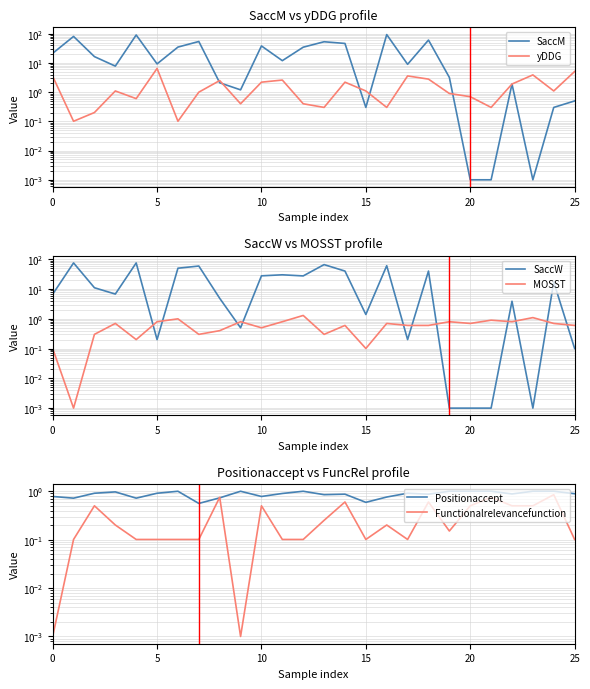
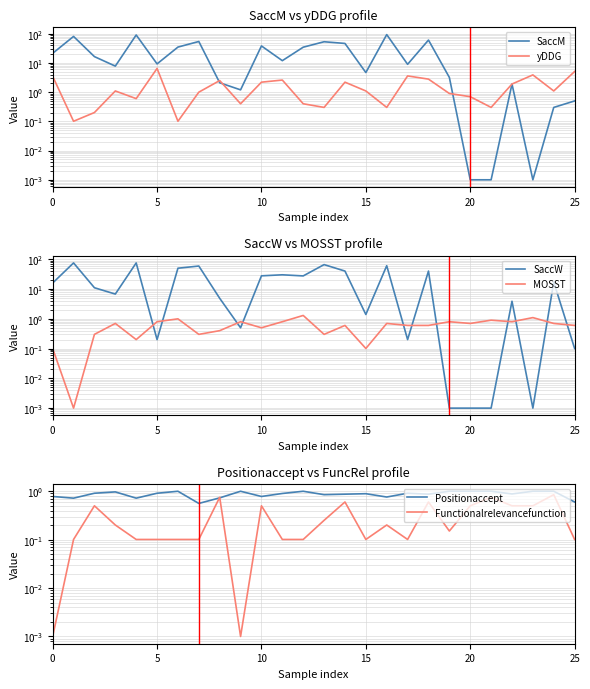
SaccM vs yDDG profile, SaccM, 15: 0.3 -> 5
SaccW vs MOSST profile, SaccW, 0: 7 -> 20
Positionaccept vs FuncRel profile, Positionaccept, 15: 0.6 -> 0.9
Positionaccept vs FuncRel profile, Positionaccept, 25: 0.9 -> 0.6
